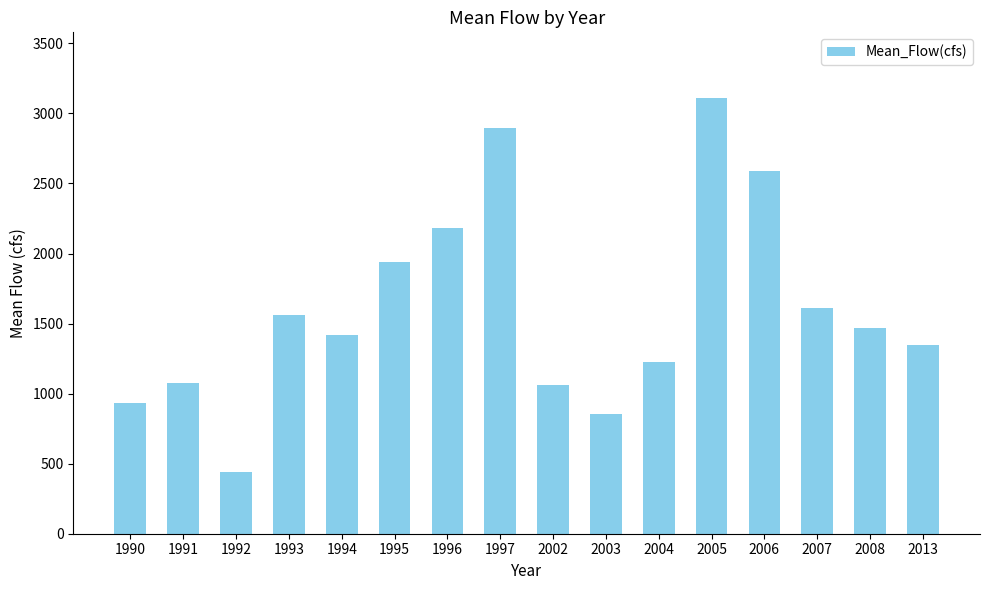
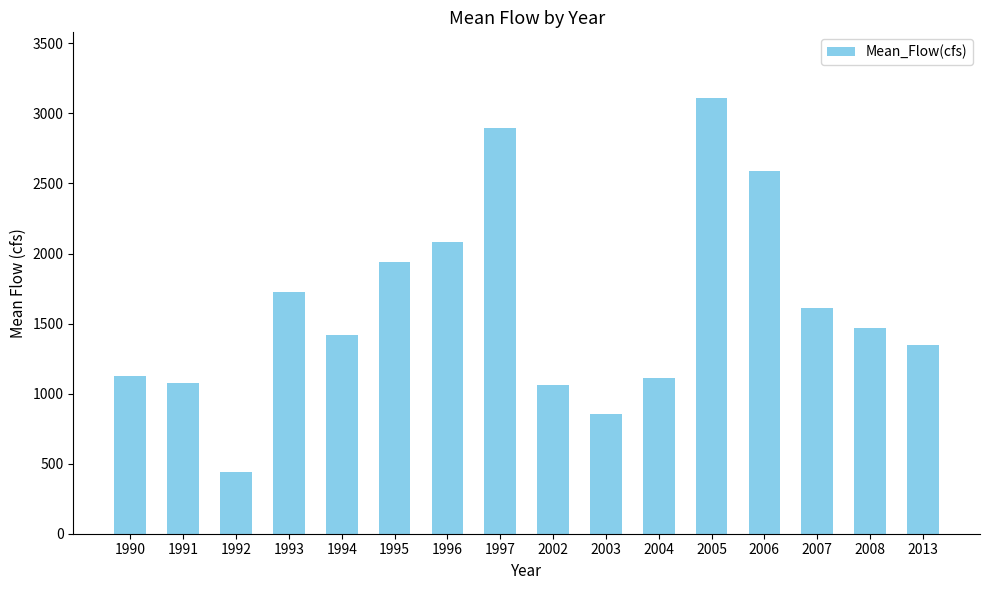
1990: 930 -> 1120
1993: 1560 -> 1720
1996: 2180 -> 2080
2004: 1220 -> 1110
